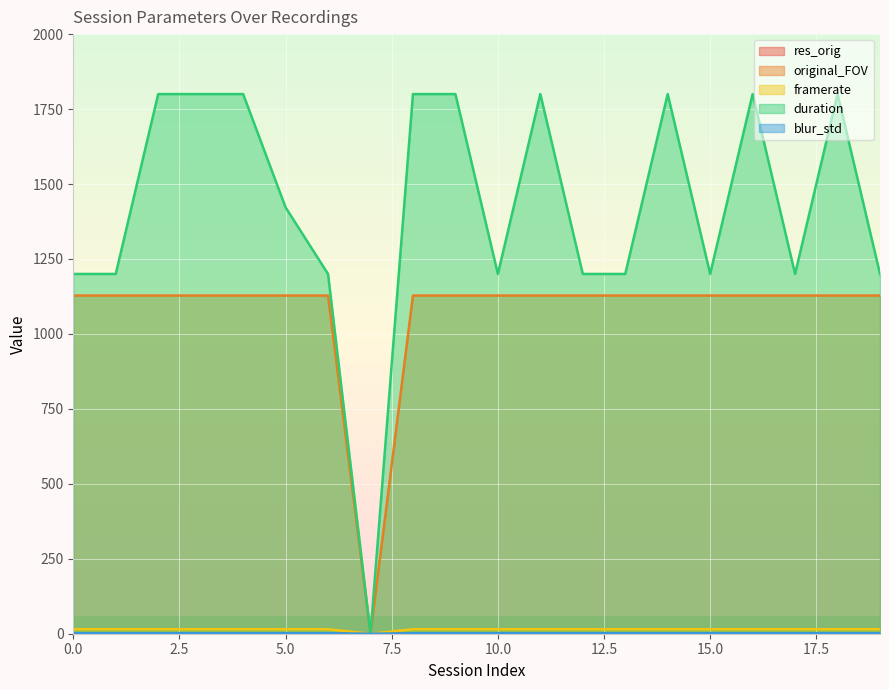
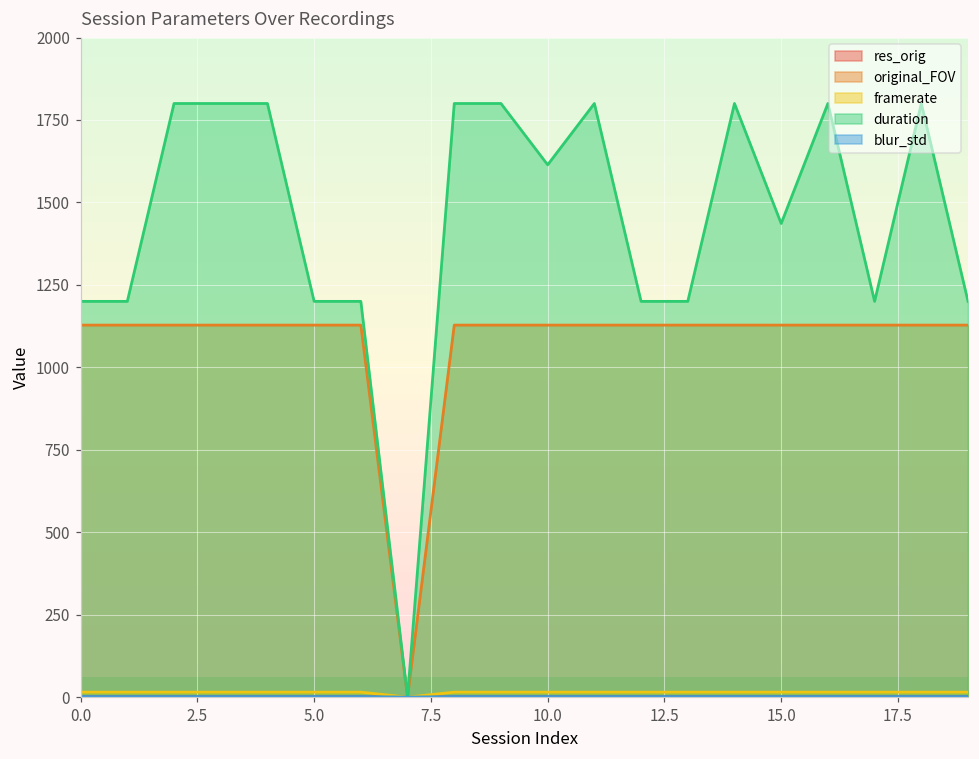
duration, 5.0: 1420 -> 1200
duration, 10.0: 1200 -> 1610
duration, 15.0: 1200 -> 1440
